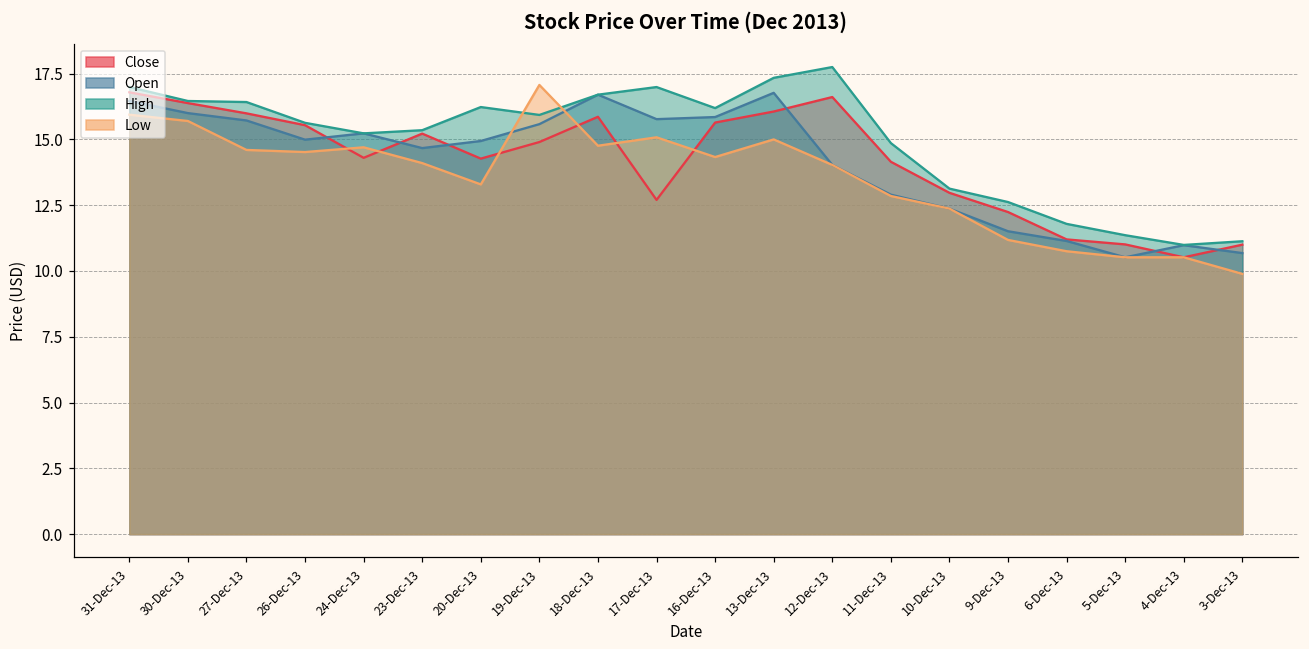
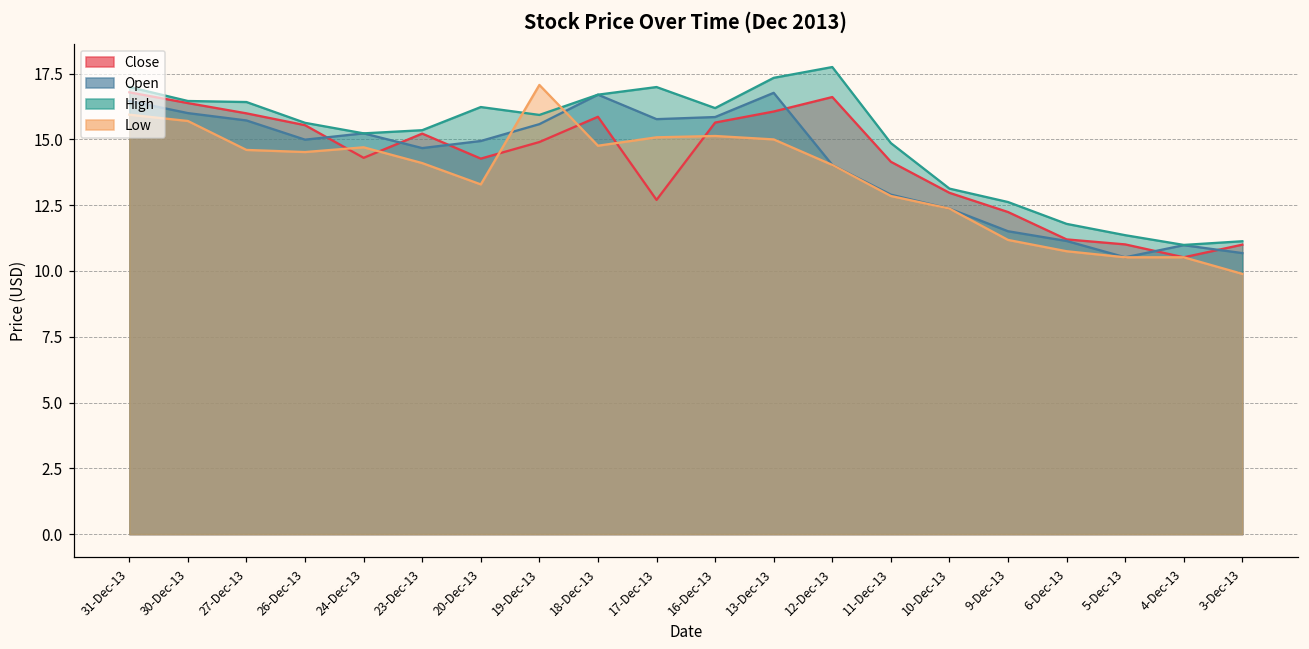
Low, 16-Dec-13: 14.3 -> 15.1
